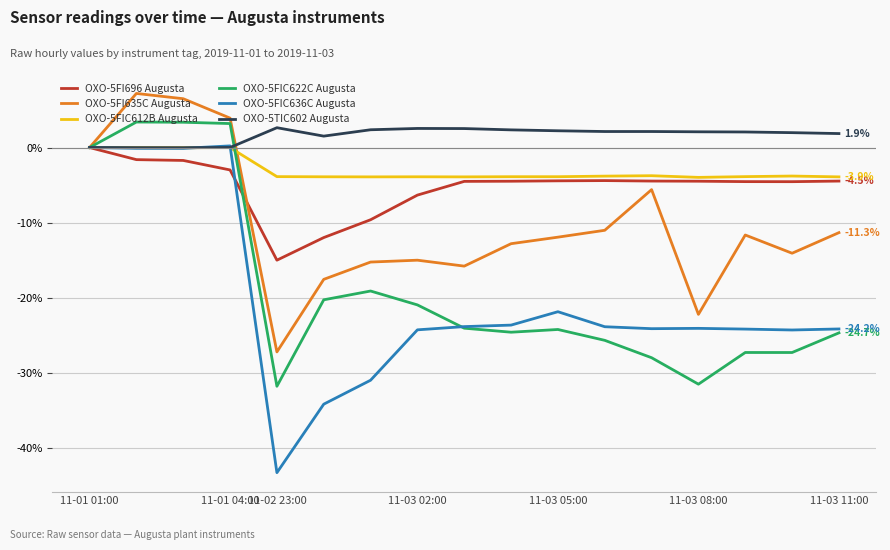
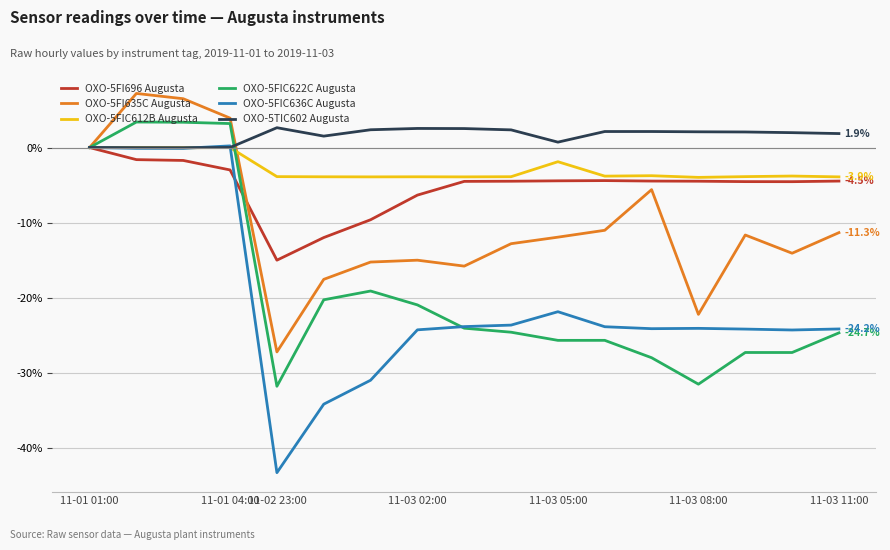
OXO-5FIC612B Augusta, 11-03 05:00: -4% -> -2%
OXO-5FIC622C Augusta, 11-03 05:00: -24% -> -26%
OXO-5TIC602 Augusta, 11-03 05:00: 2% -> 1%
